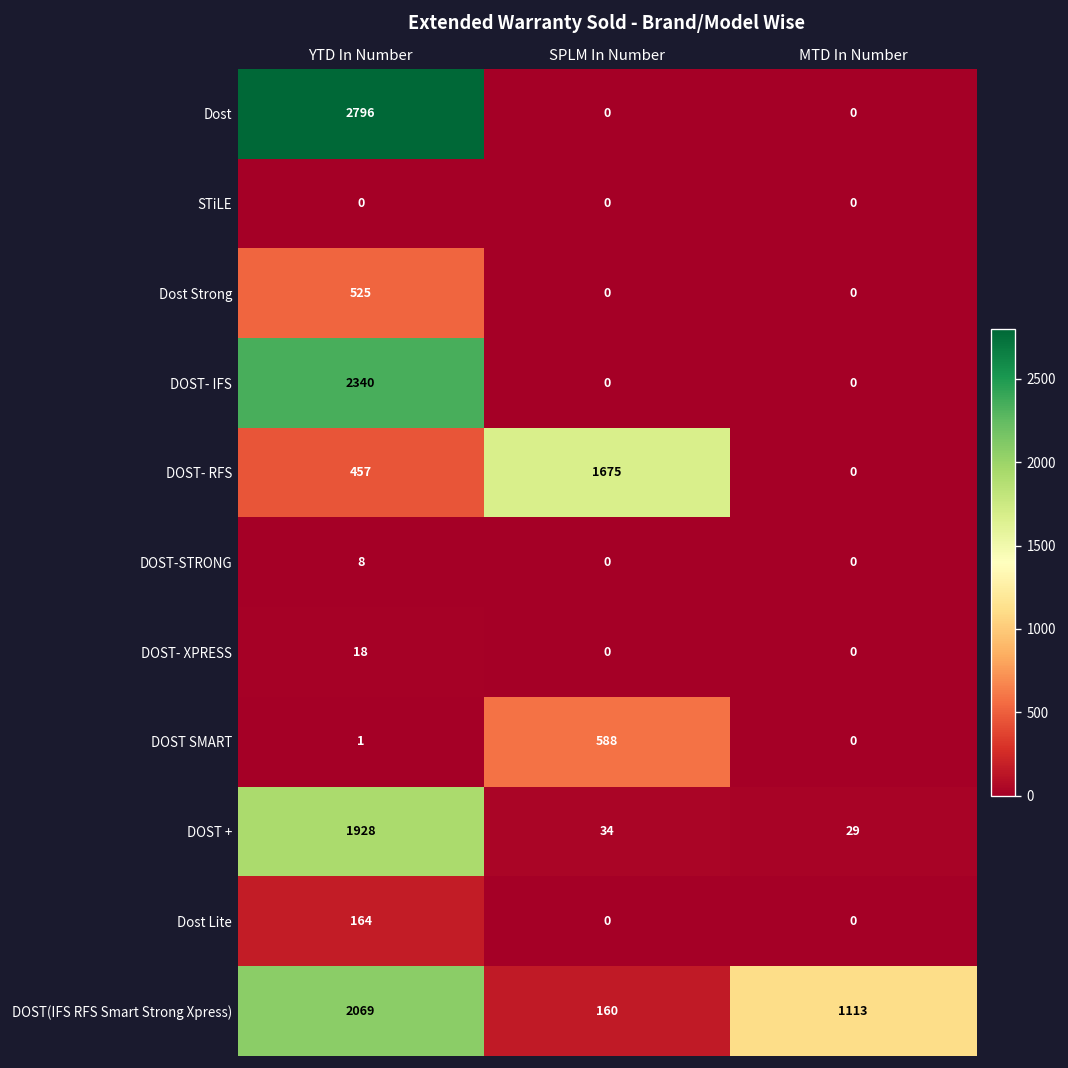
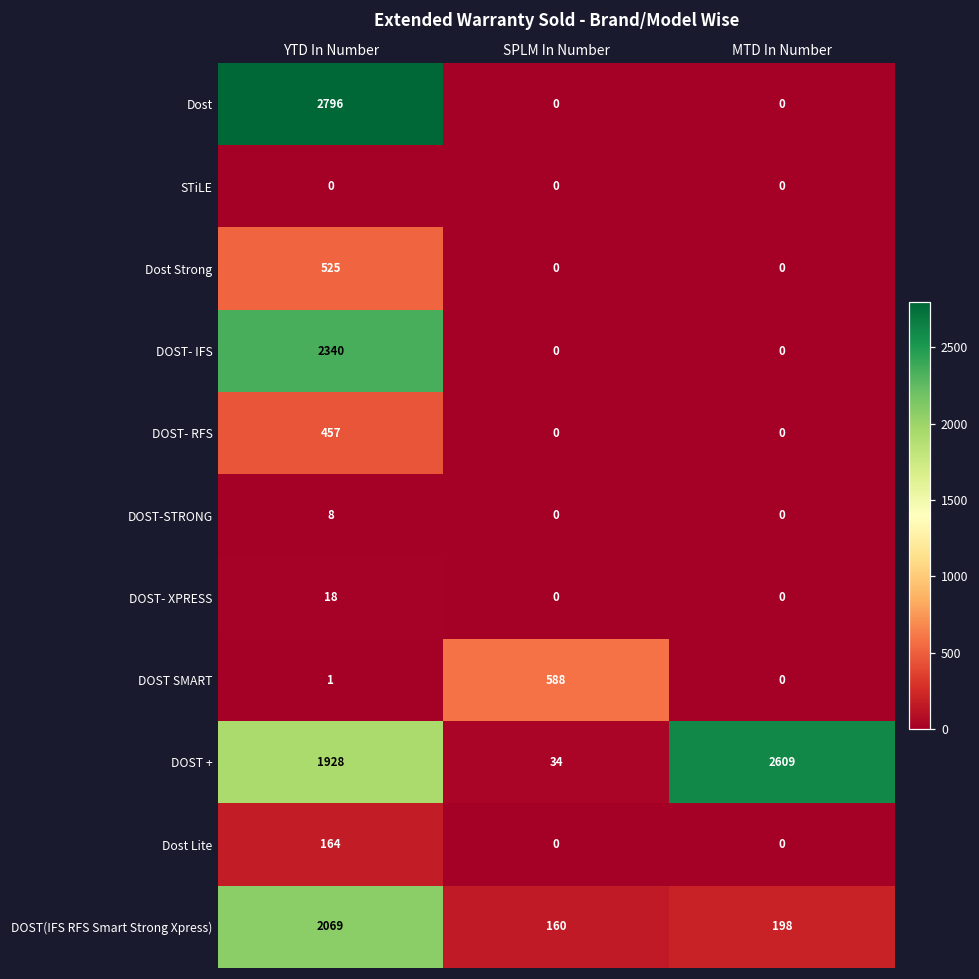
DOST- RFS, SPLM In Number: 1675 -> 0
DOST +, MTD In Number: 29 -> 2609
DOST(IFS RFS Smart Strong Xpress), MTD In Number: 1113 -> 198
